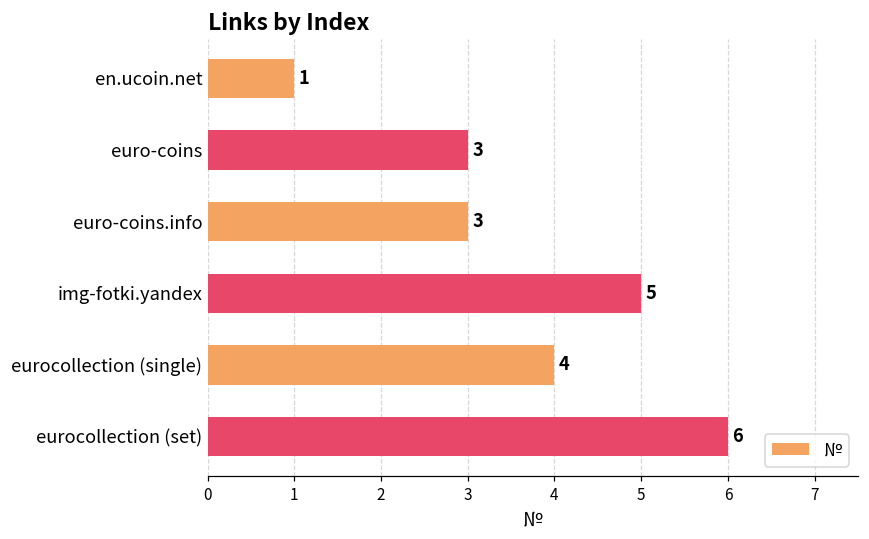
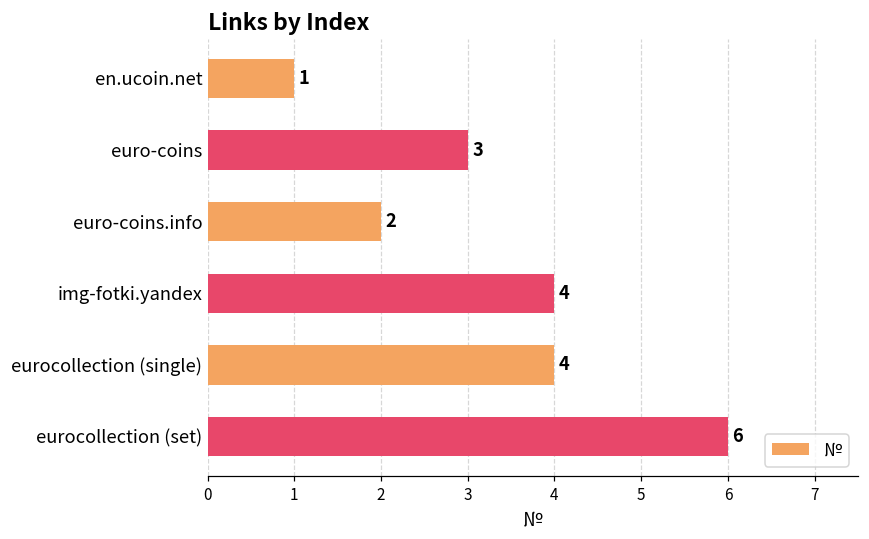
euro-coins.info: 3 -> 2
img-fotki.yandex: 5 -> 4
